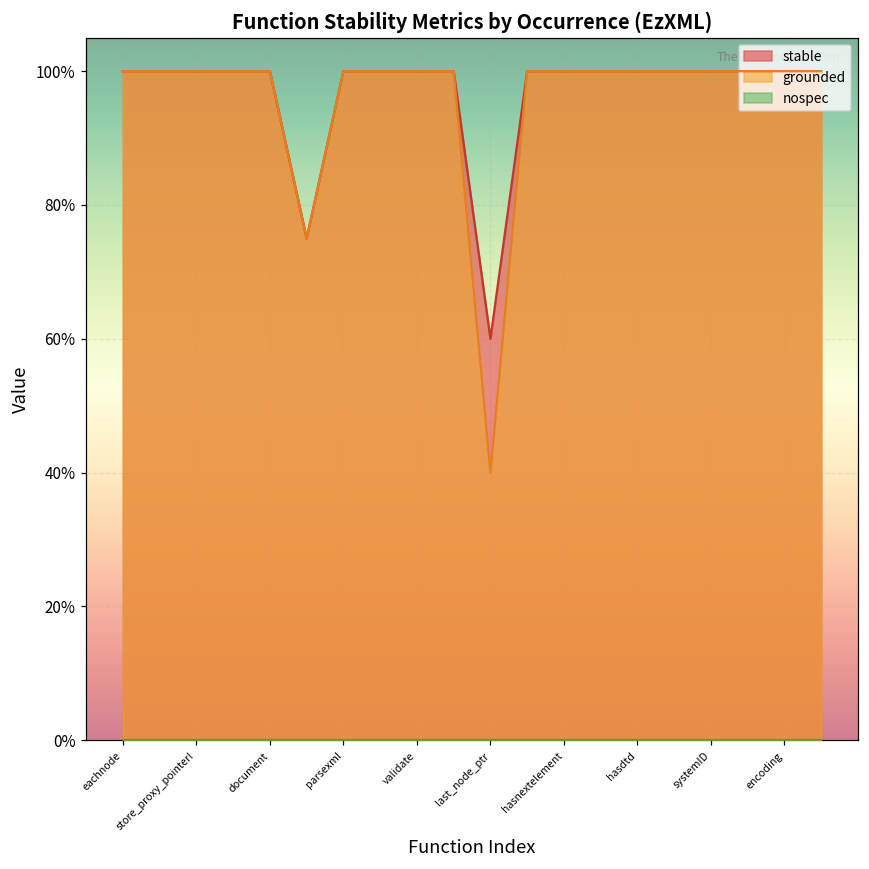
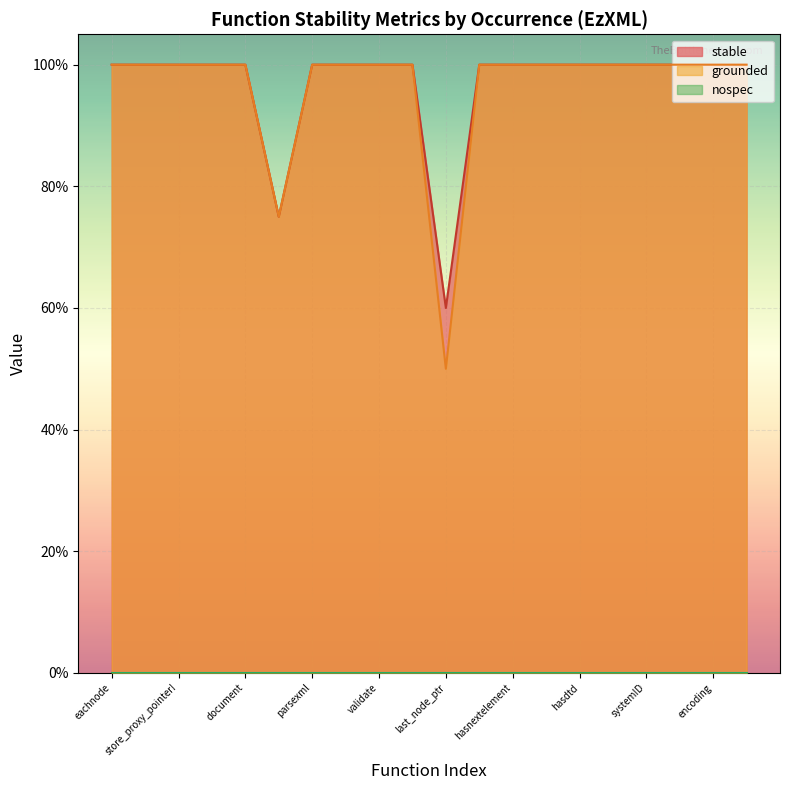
grounded, last_node_ptr: 40% -> 50%
